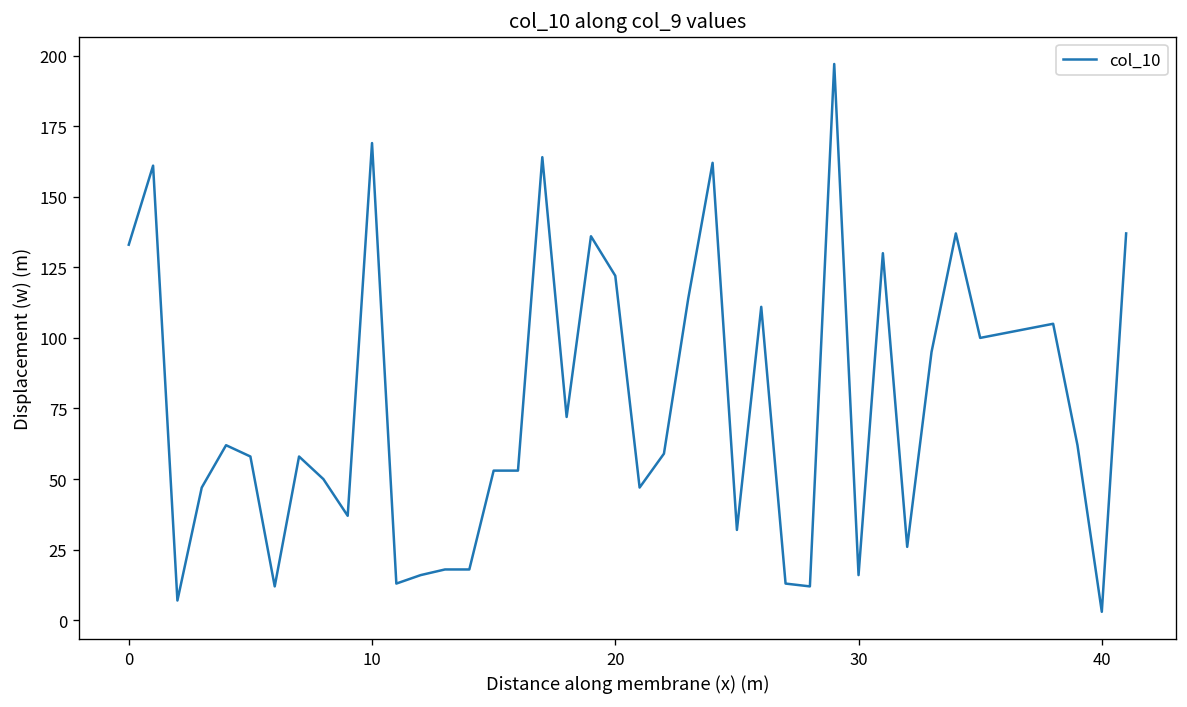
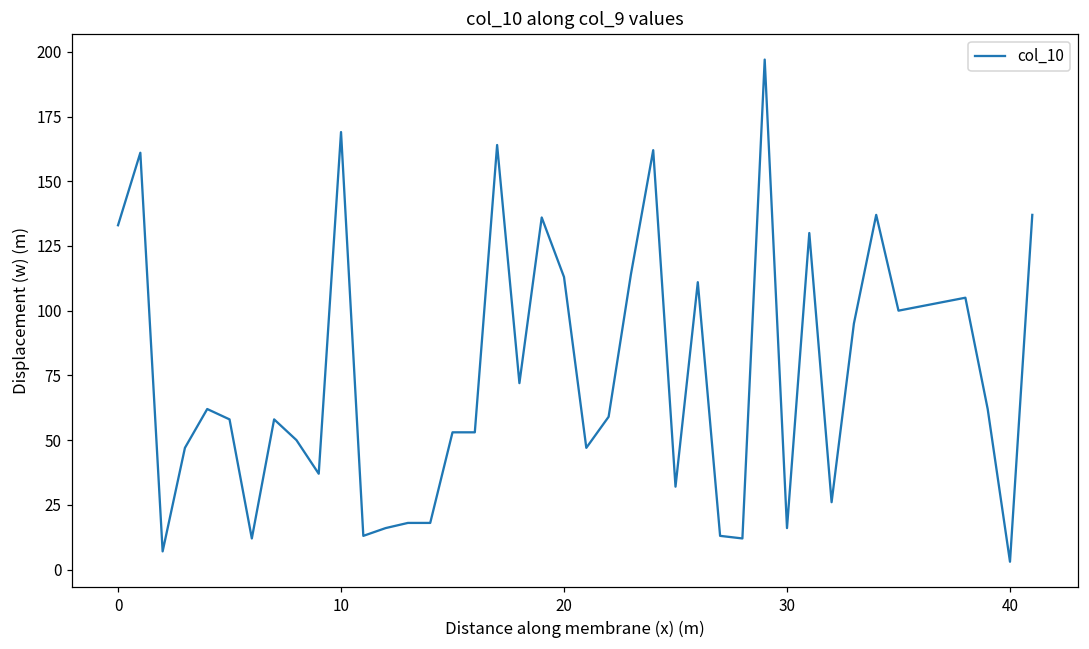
20: 122 -> 113
